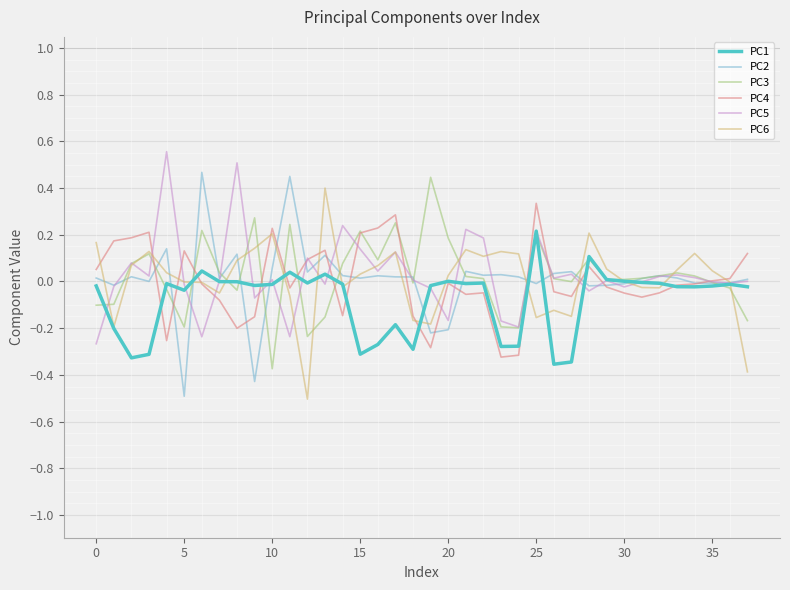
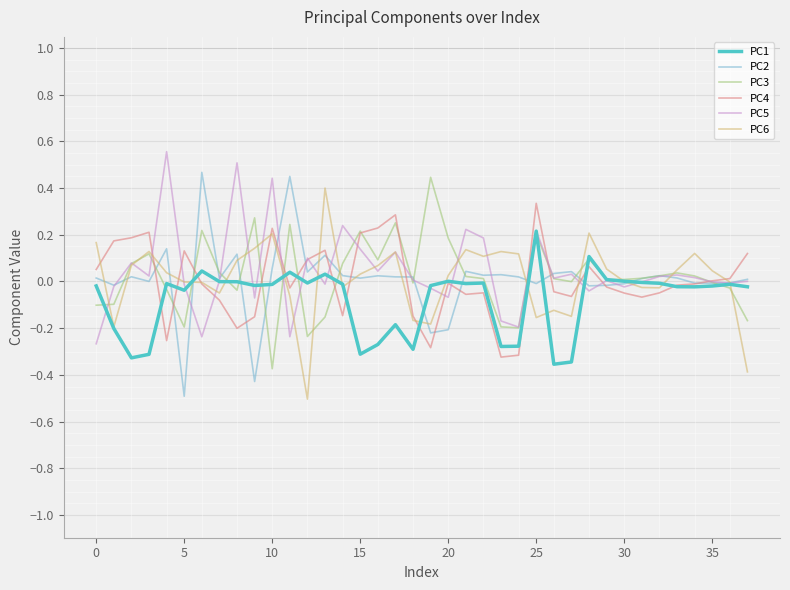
PC5, 10: 0.01 -> 0.44
PC5, 20: -0.17 -> -0.07
